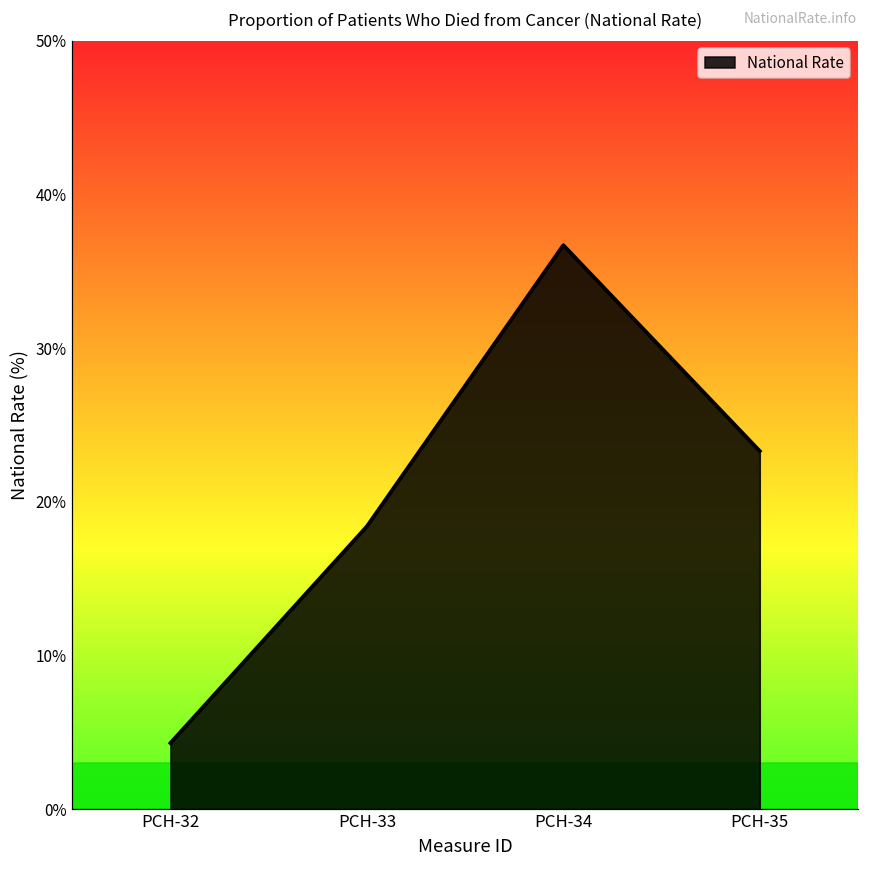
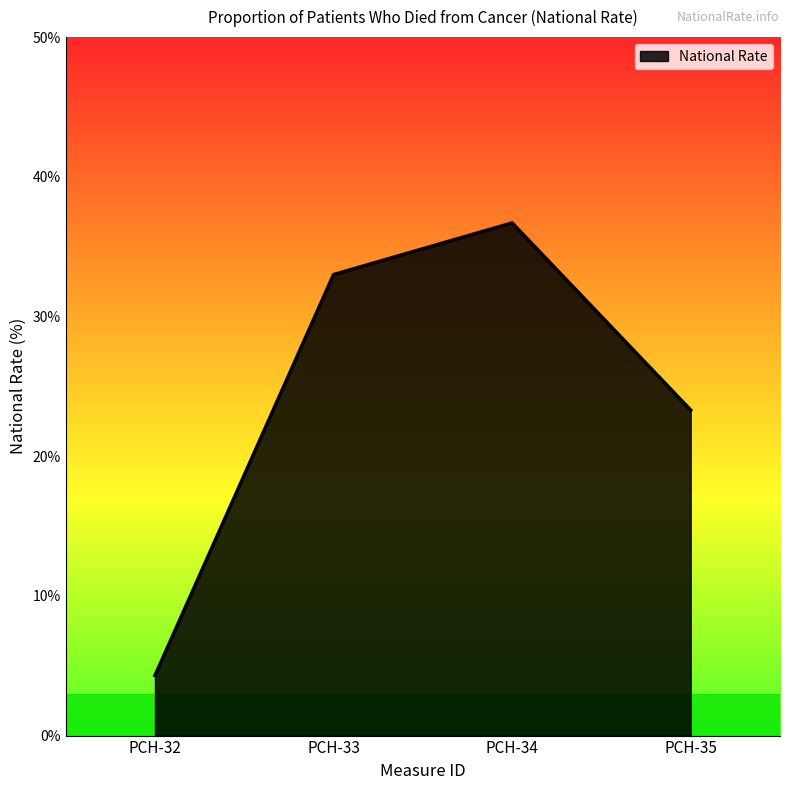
PCH-33: 18.4% -> 33.0%
